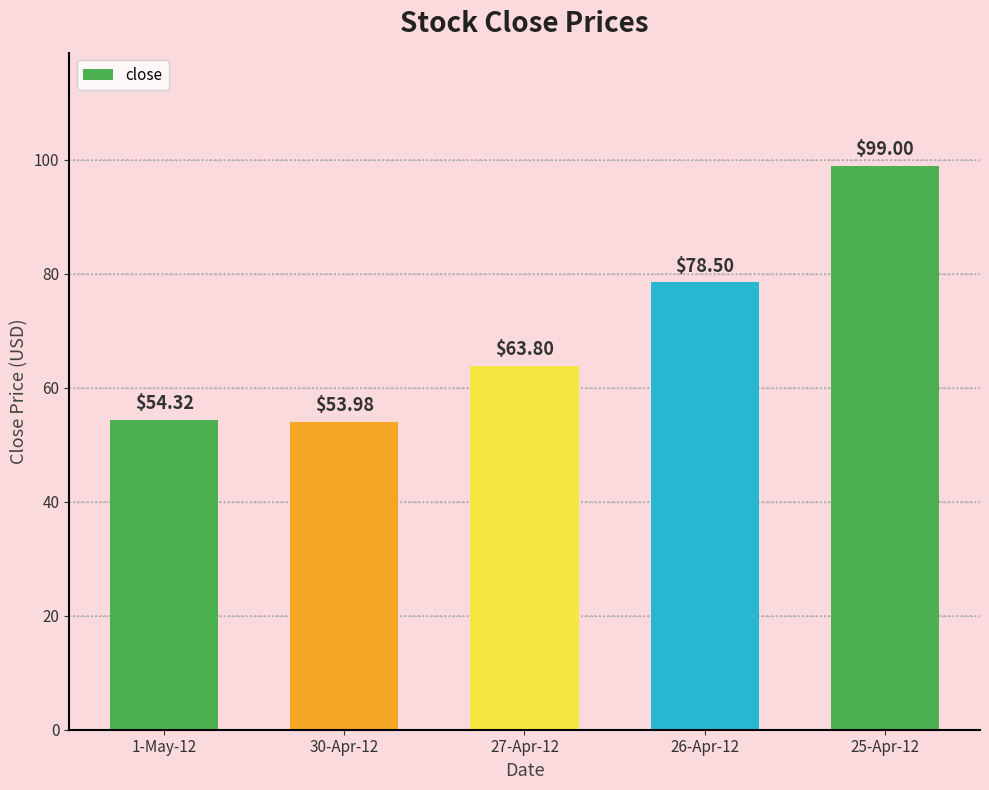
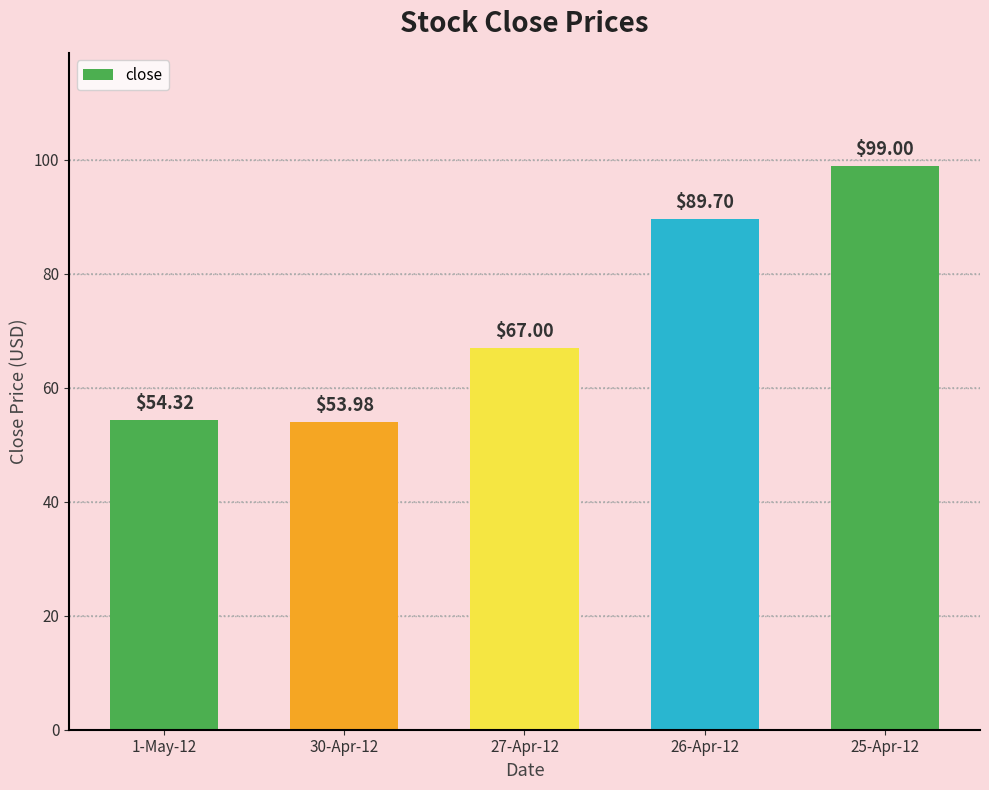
27-Apr-12: $63.80 -> $67.00
26-Apr-12: $78.50 -> $89.70
